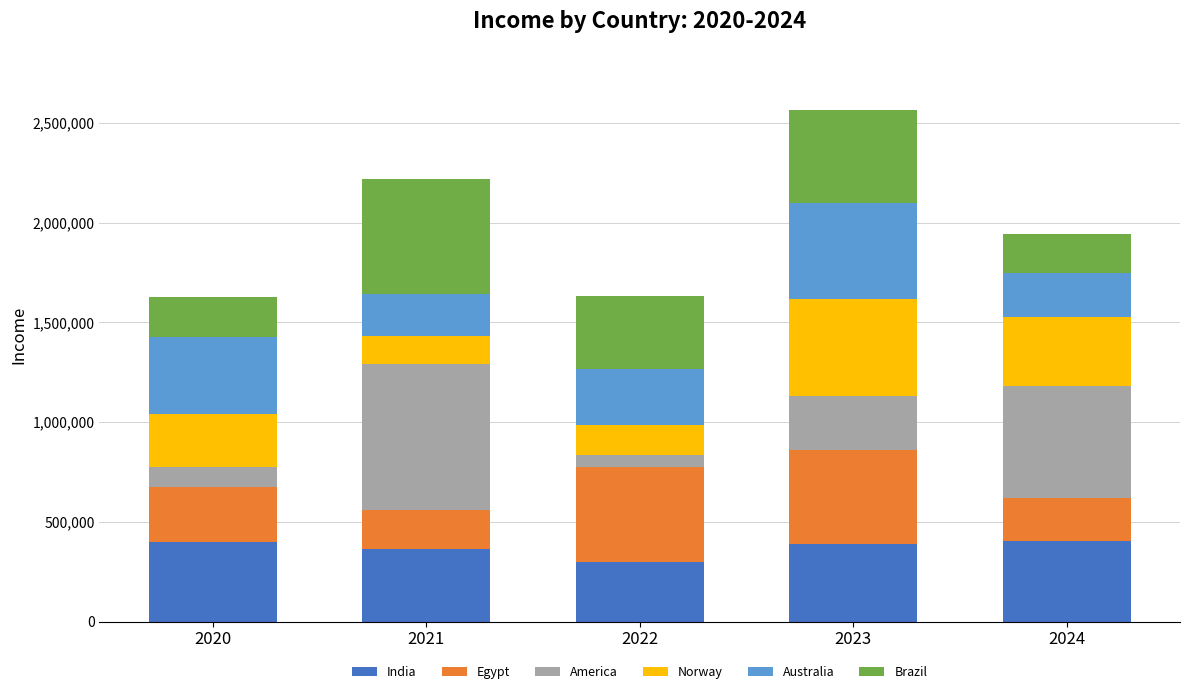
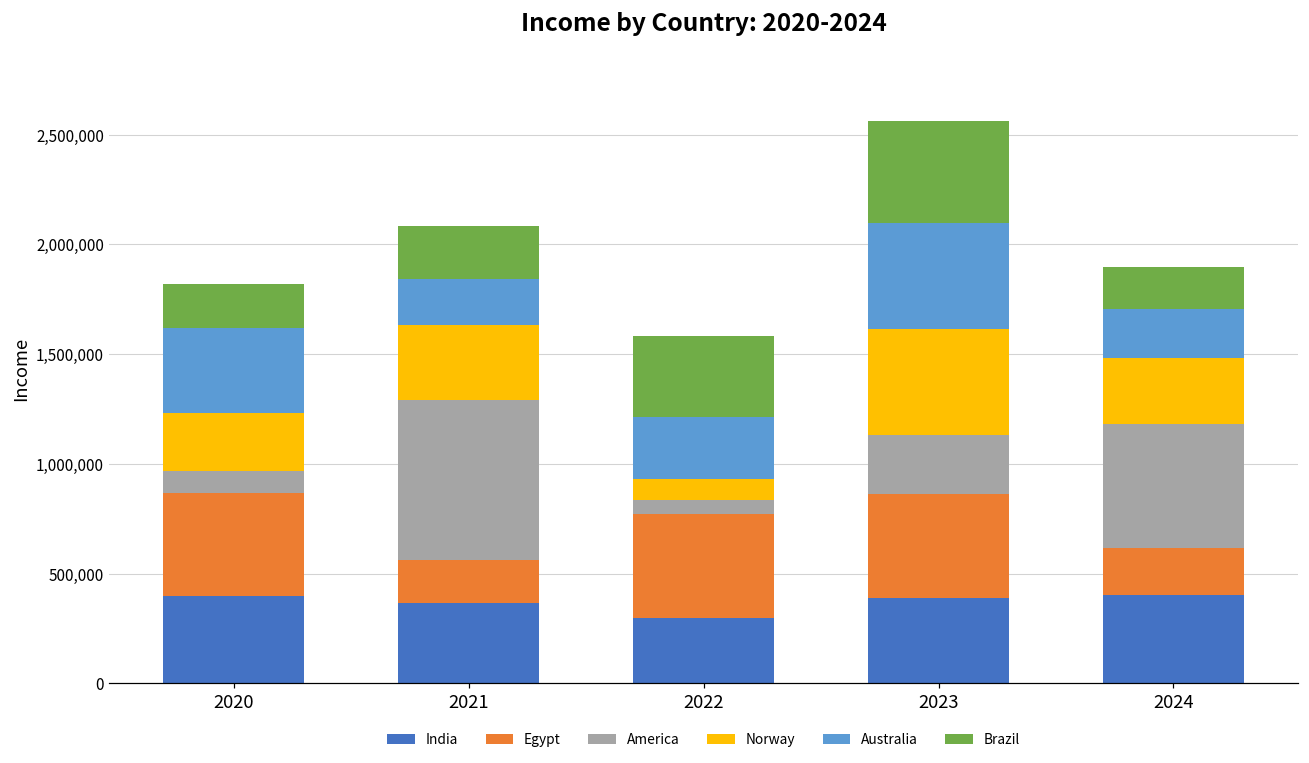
Egypt, 2020: 280,000 -> 470,000
Norway, 2021: 140,000 -> 340,000
Brazil, 2021: 580,000 -> 240,000
Norway, 2022: 150,000 -> 100,000
Norway, 2024: 350,000 -> 300,000
